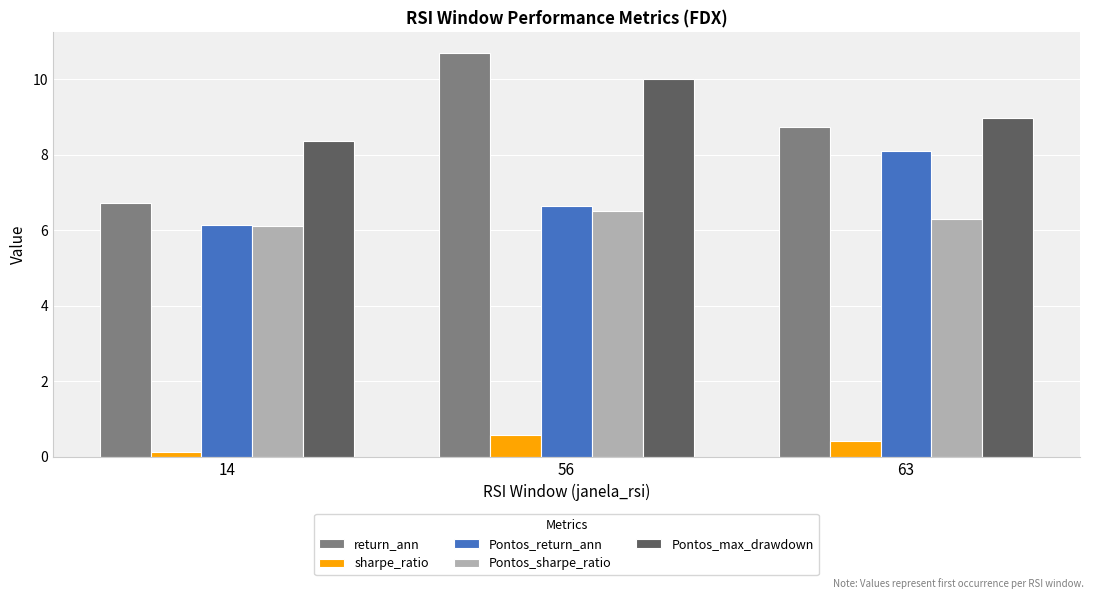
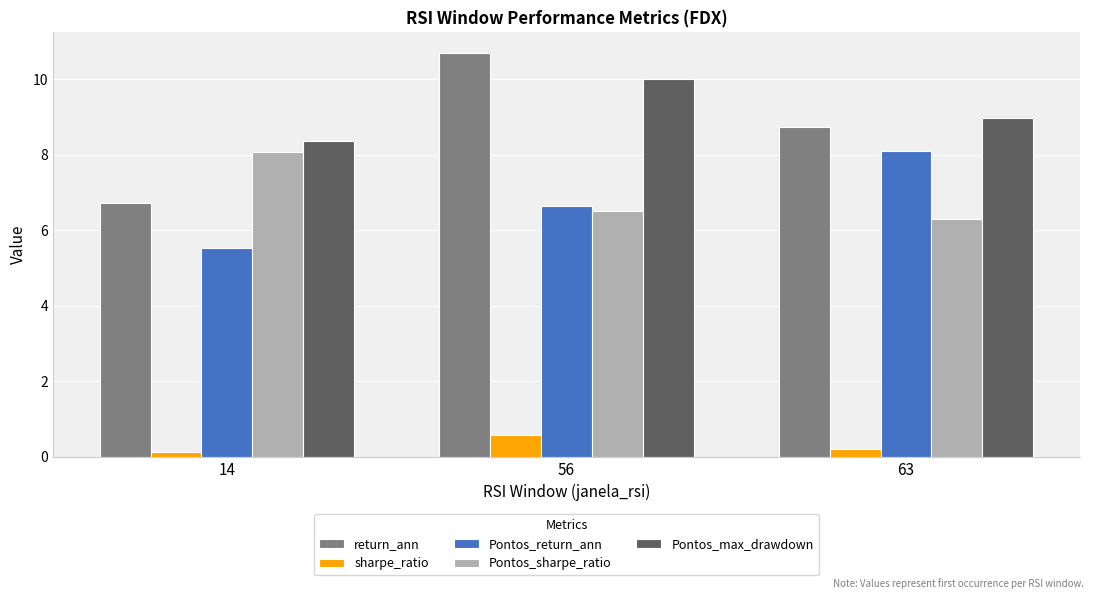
Pontos_return_ann, 14: 6.1 -> 5.5
Pontos_sharpe_ratio, 14: 6.1 -> 8.1
sharpe_ratio, 63: 0.4 -> 0.2
